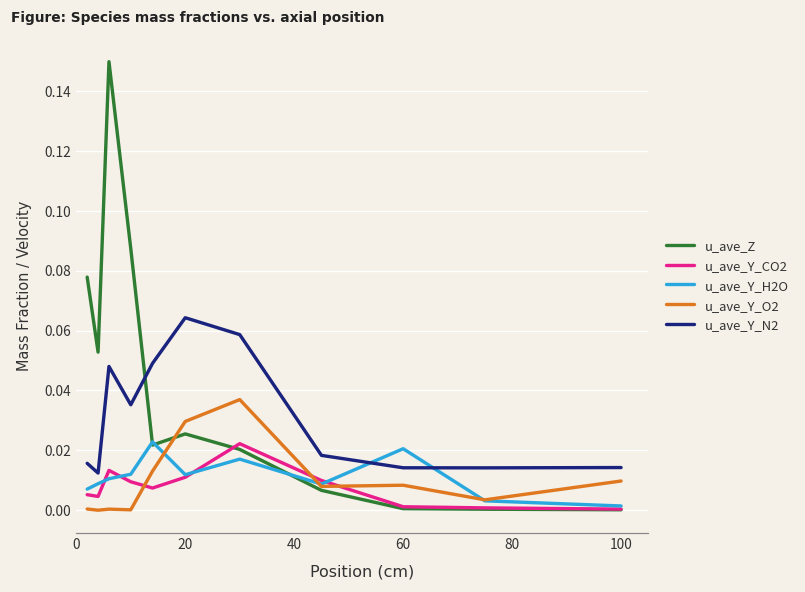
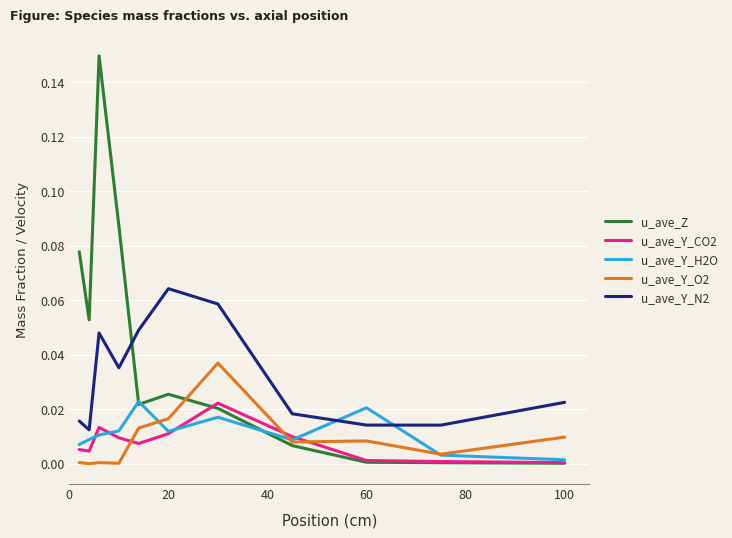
u_ave_Y_O2, 20: 0.030 -> 0.017
u_ave_Y_N2, 100: 0.014 -> 0.023
